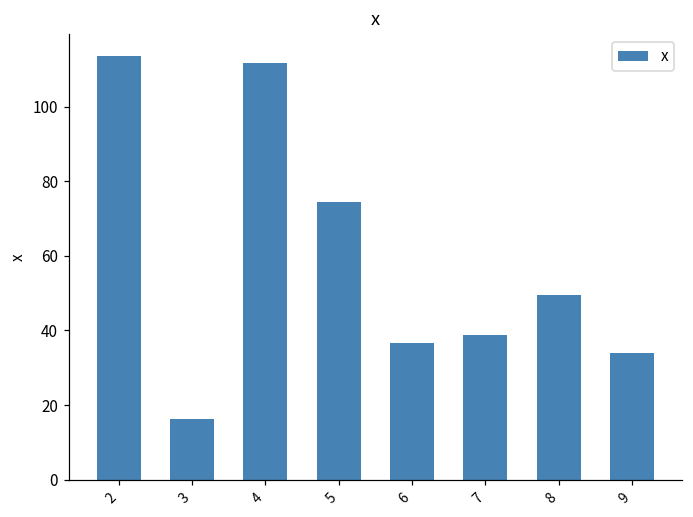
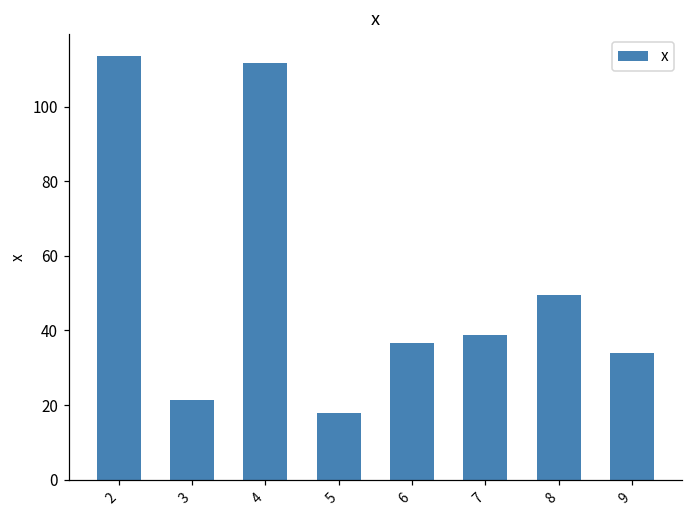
3: 16 -> 21
5: 74 -> 18
